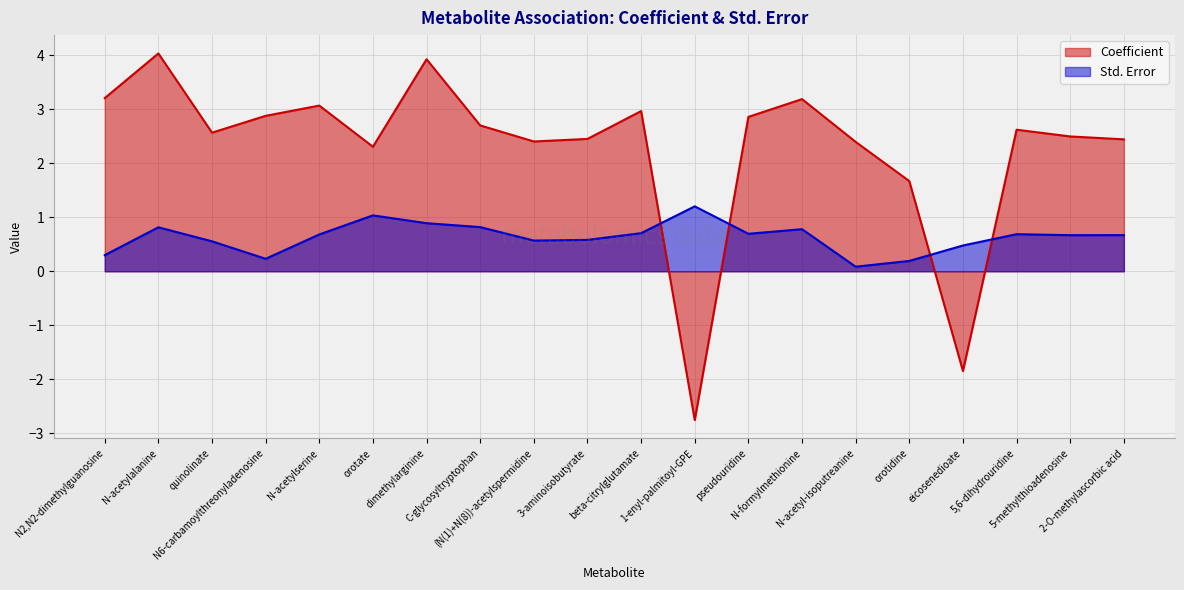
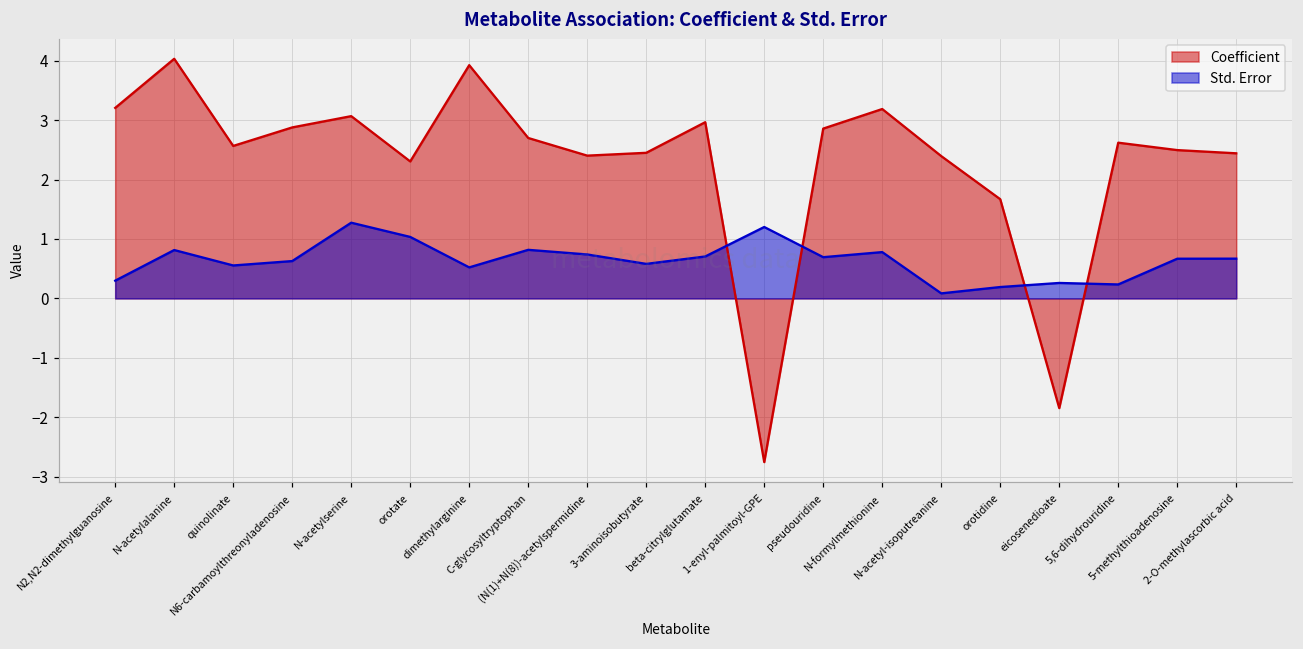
Std. Error, N6-carbamoylthreonyladenosine: 0.2 -> 0.6
Std. Error, N-acetylserine: 0.7 -> 1.3
Std. Error, dimethylarginine: 0.9 -> 0.5
Std. Error, (N(1)+N(8))-acetylspermidine: 0.6 -> 0.7
Std. Error, eicosenedioate: 0.5 -> 0.3
Std. Error, 5,6-dihydrouridine: 0.7 -> 0.2
